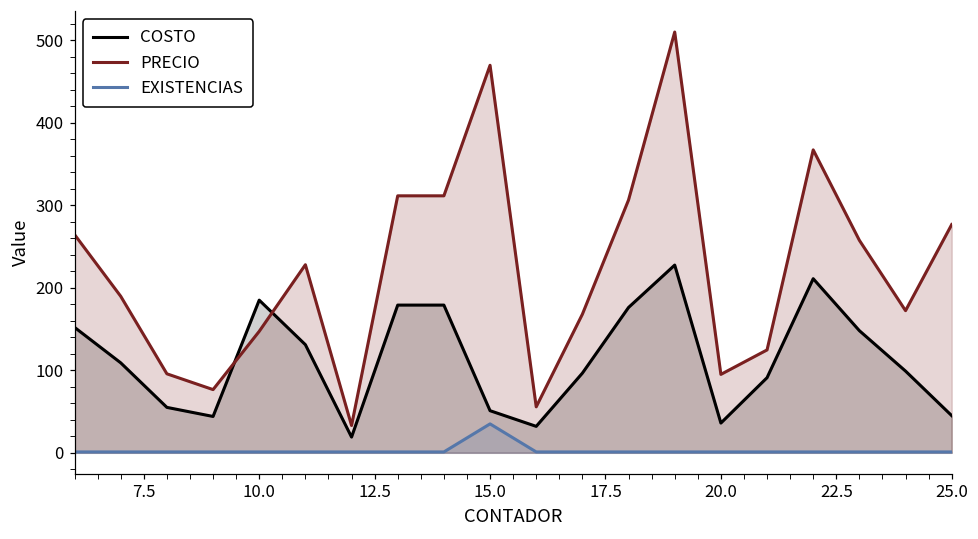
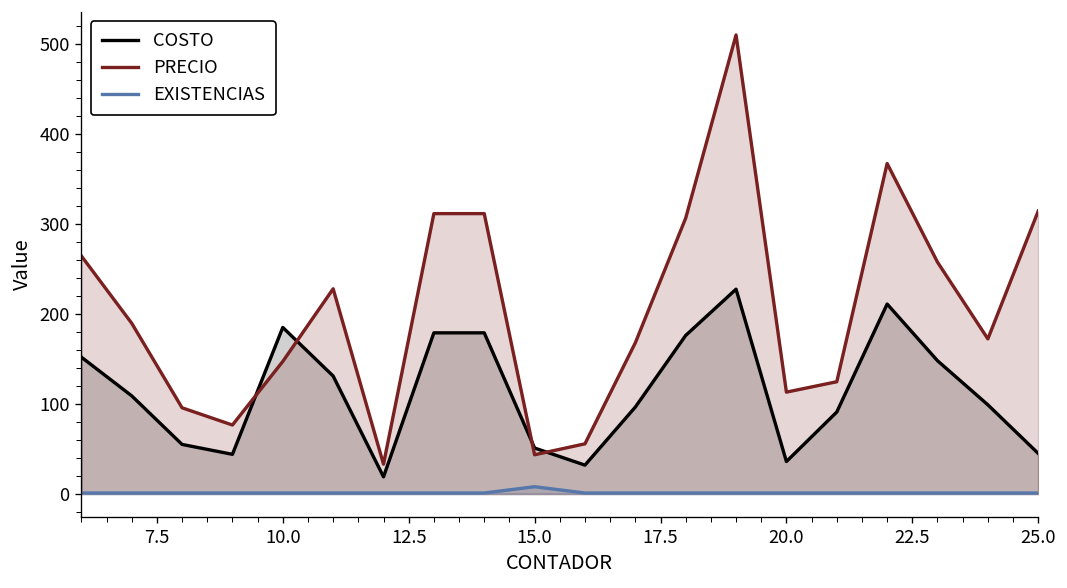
PRECIO, 15.0: 470 -> 40
EXISTENCIAS, 15.0: 40 -> 10
PRECIO, 20.0: 100 -> 110
PRECIO, 25.0: 280 -> 310
